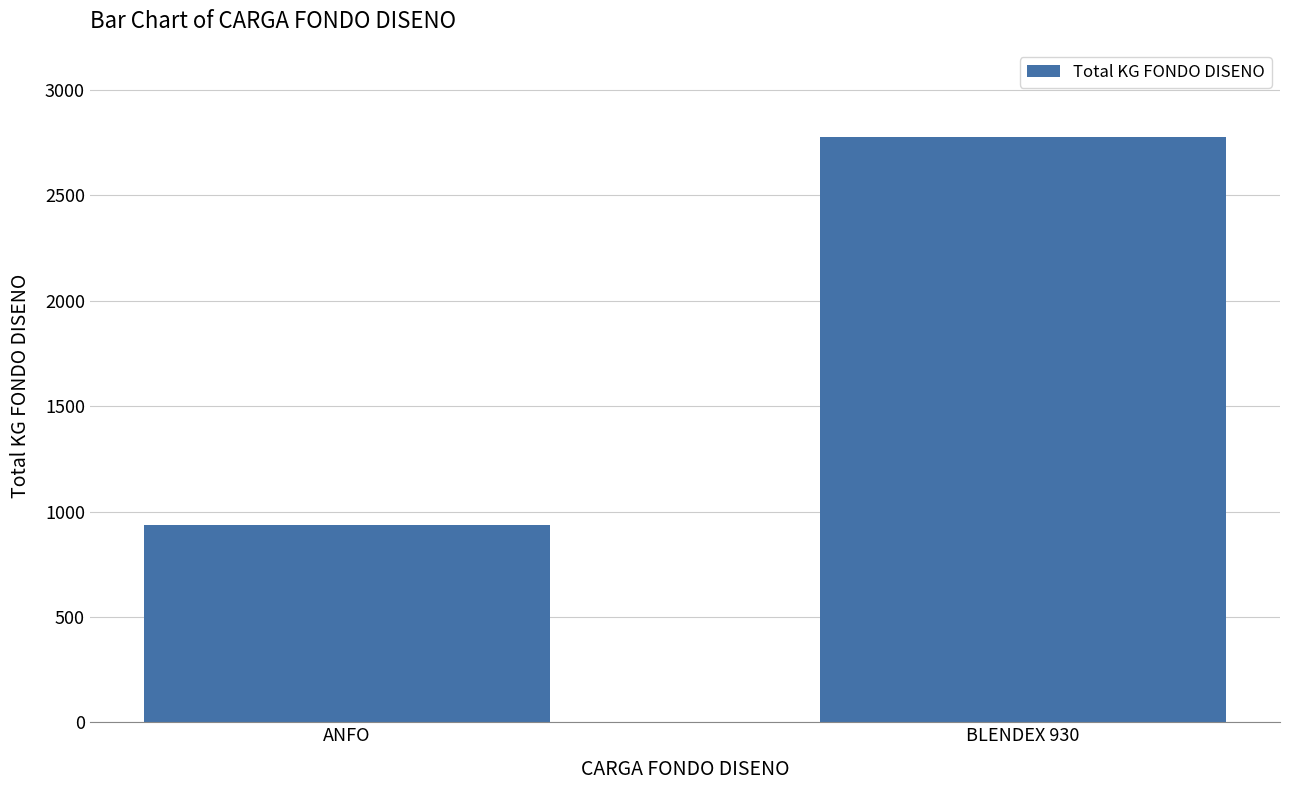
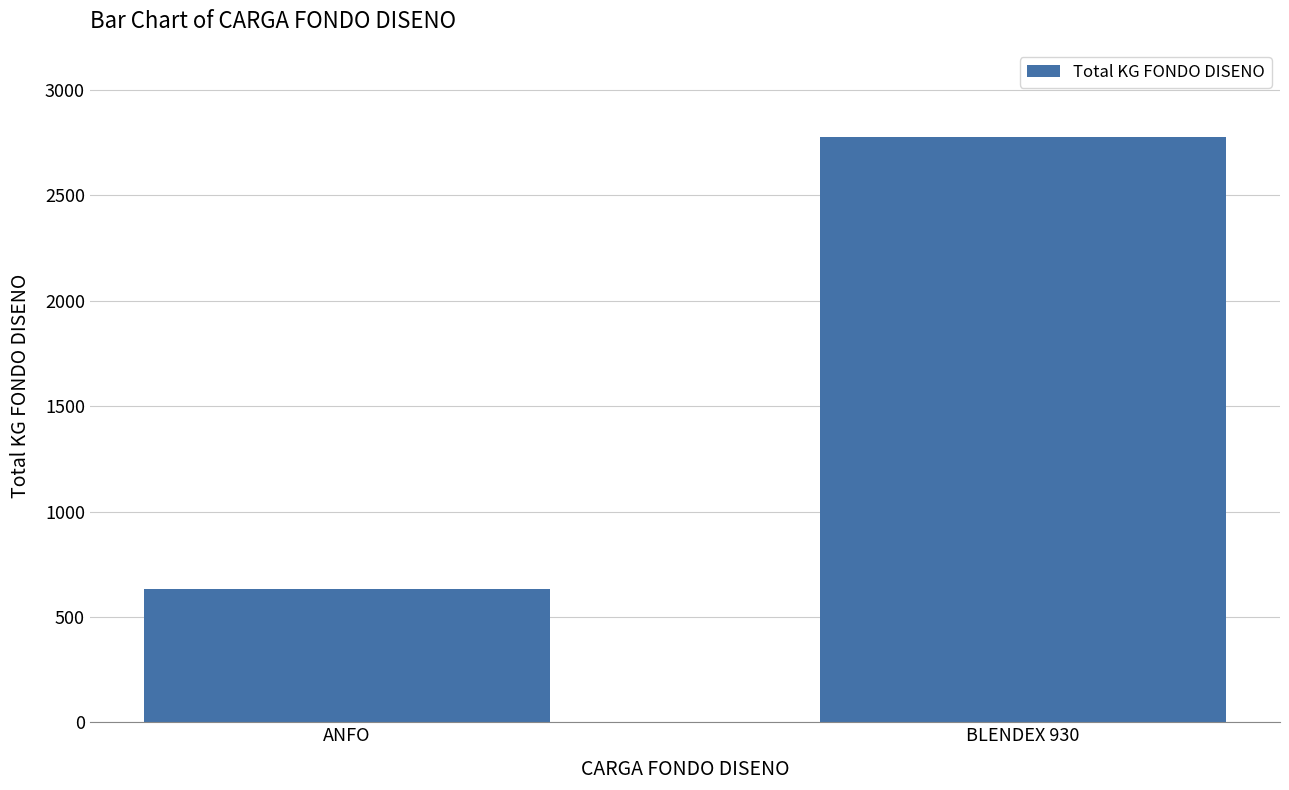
ANFO: 940 -> 630
